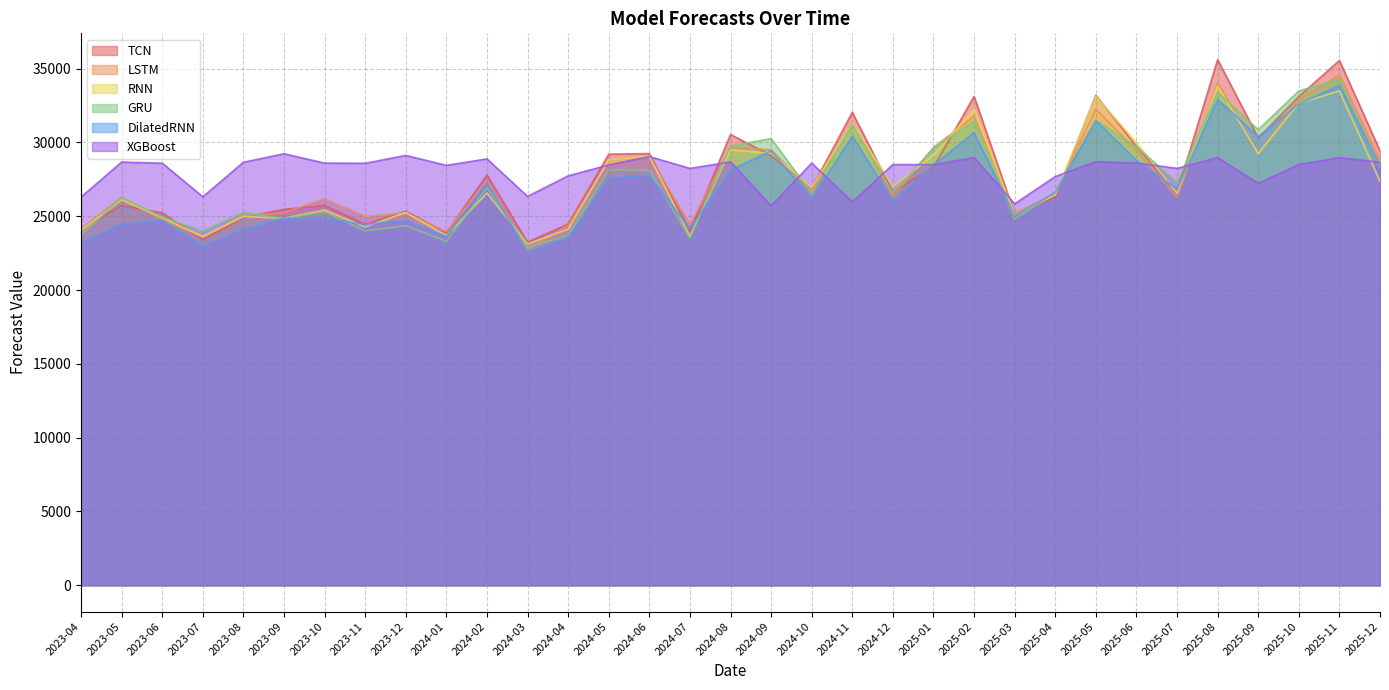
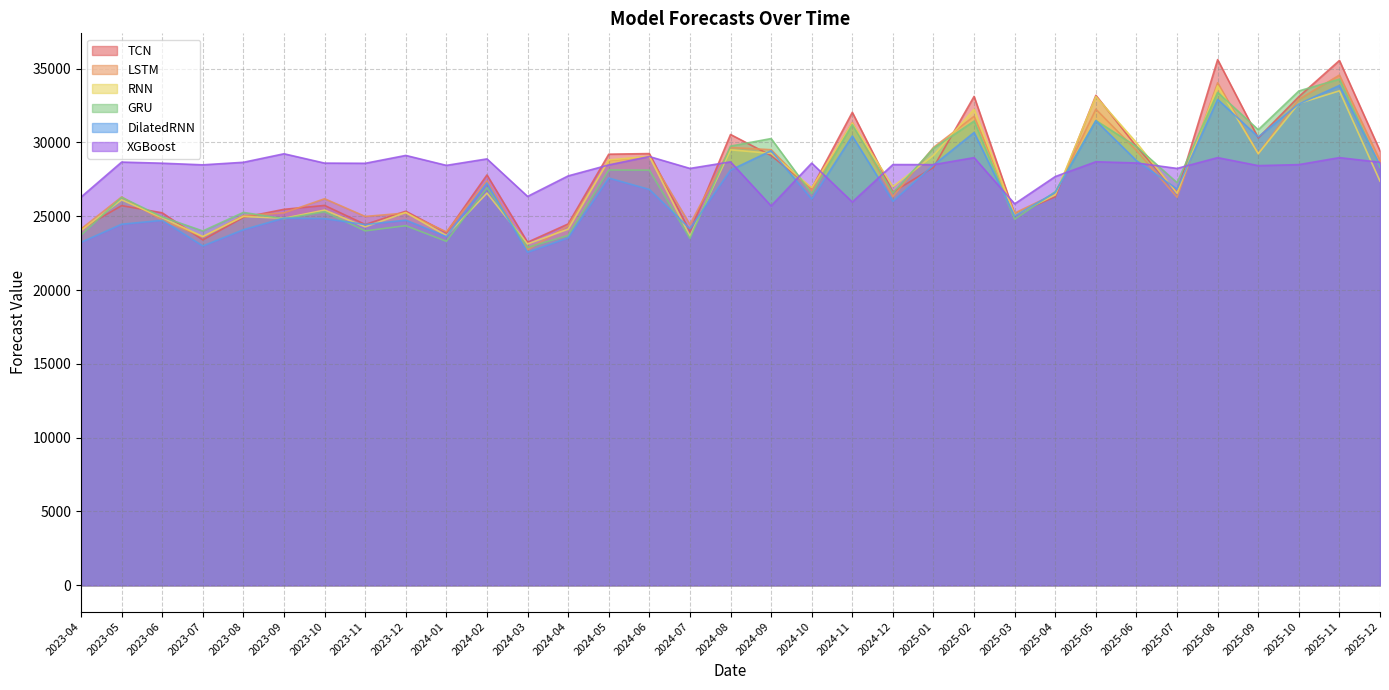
XGBoost, 2023-07: 26300 -> 28500
DilatedRNN, 2024-06: 27800 -> 26800
XGBoost, 2025-09: 27200 -> 28400
